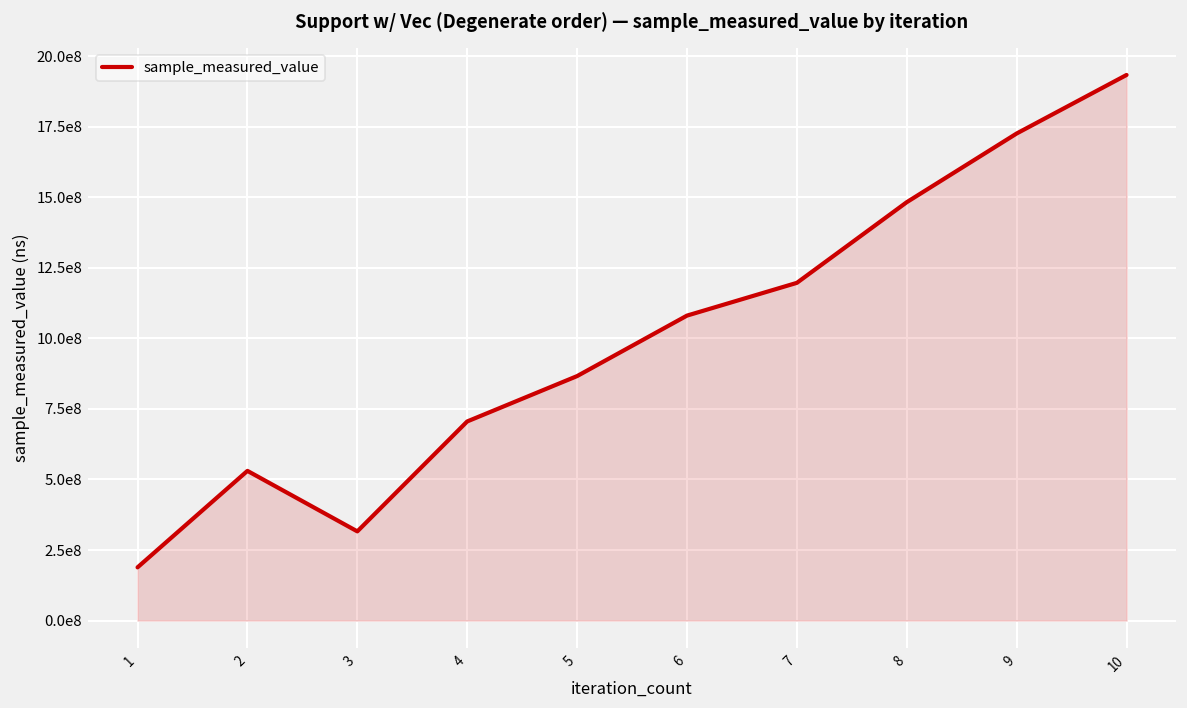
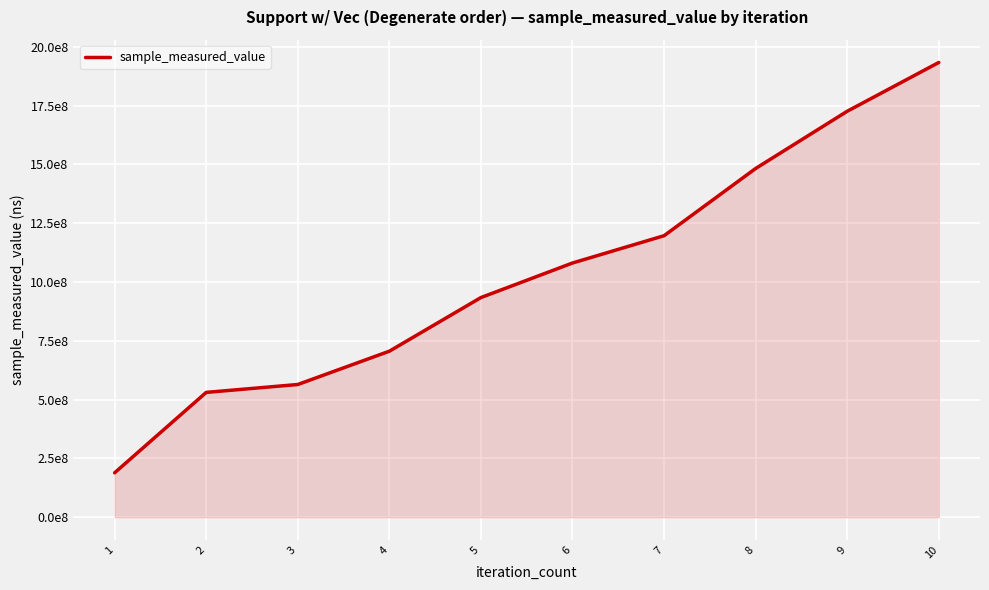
3: 320000000 -> 560000000
5: 870000000 -> 930000000
